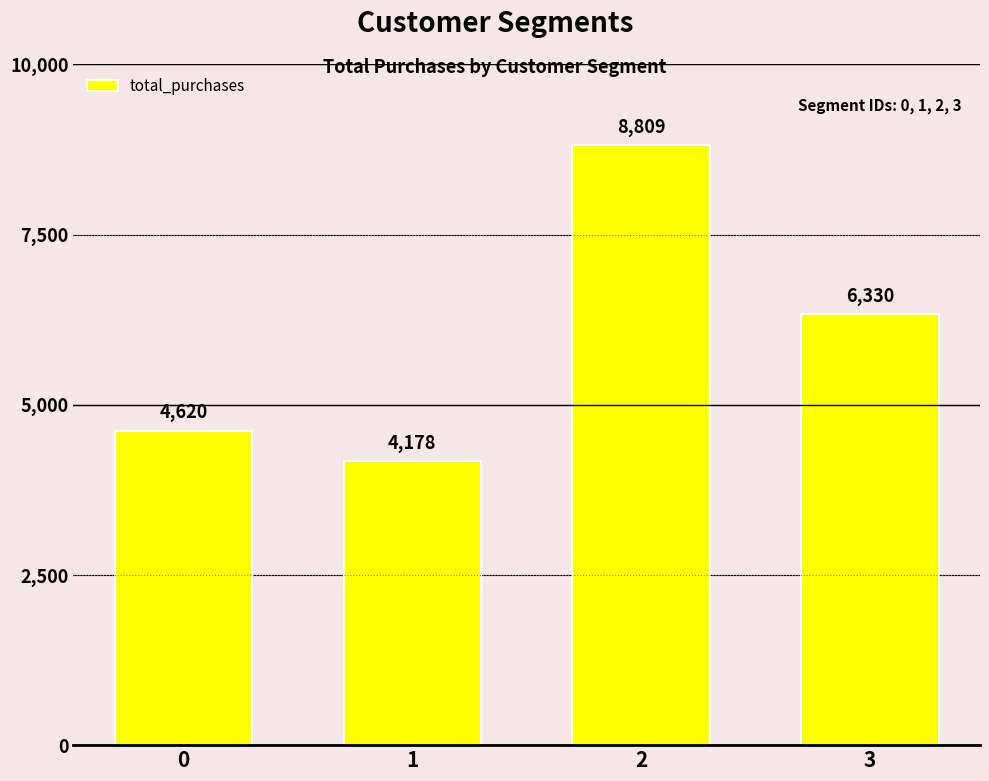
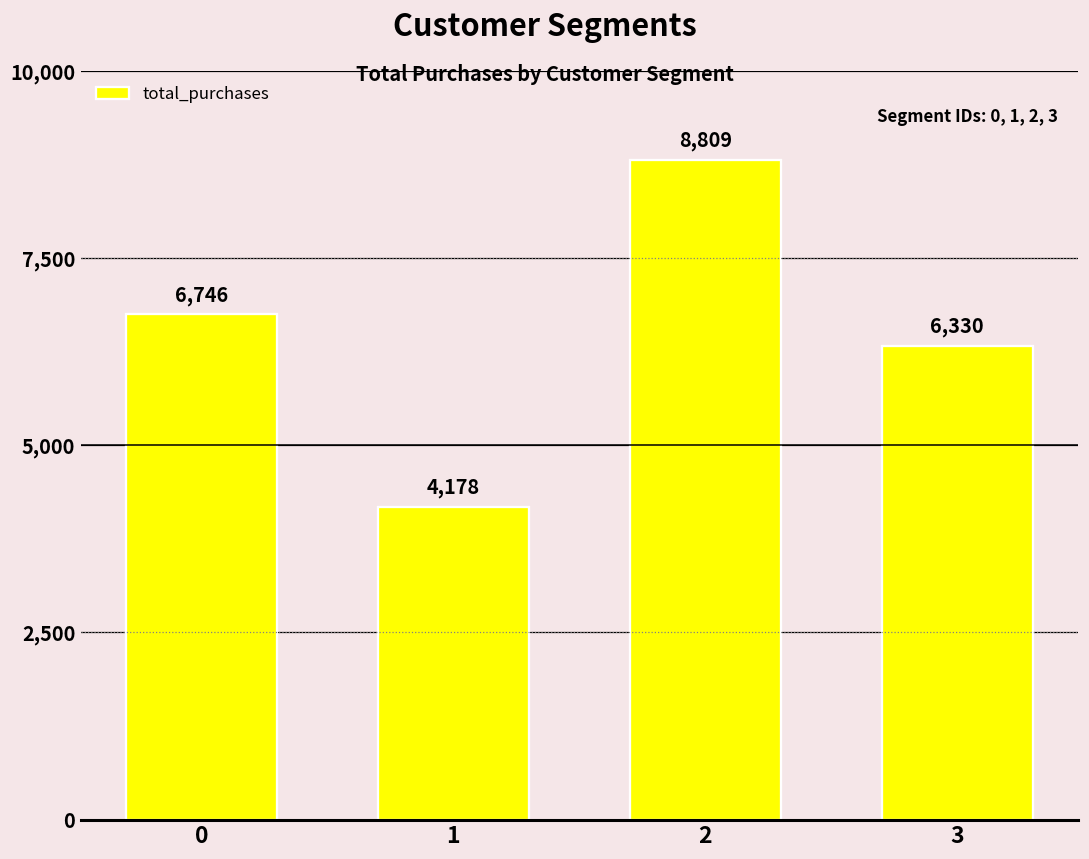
0: 4,620 -> 6,746
